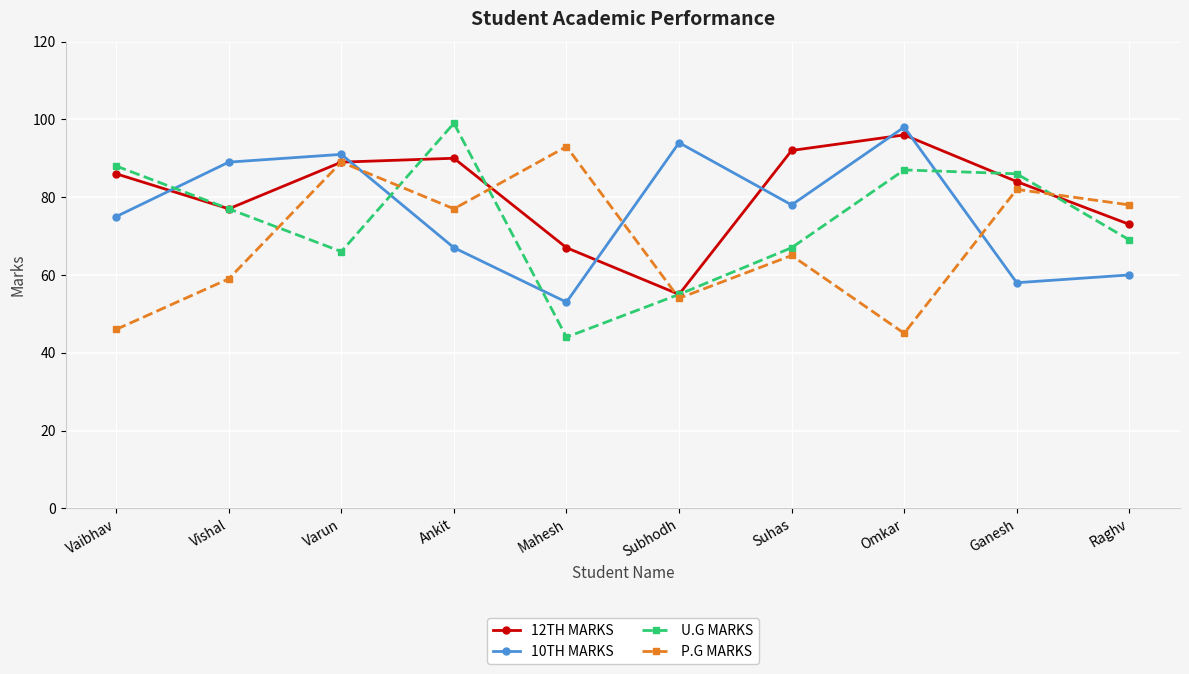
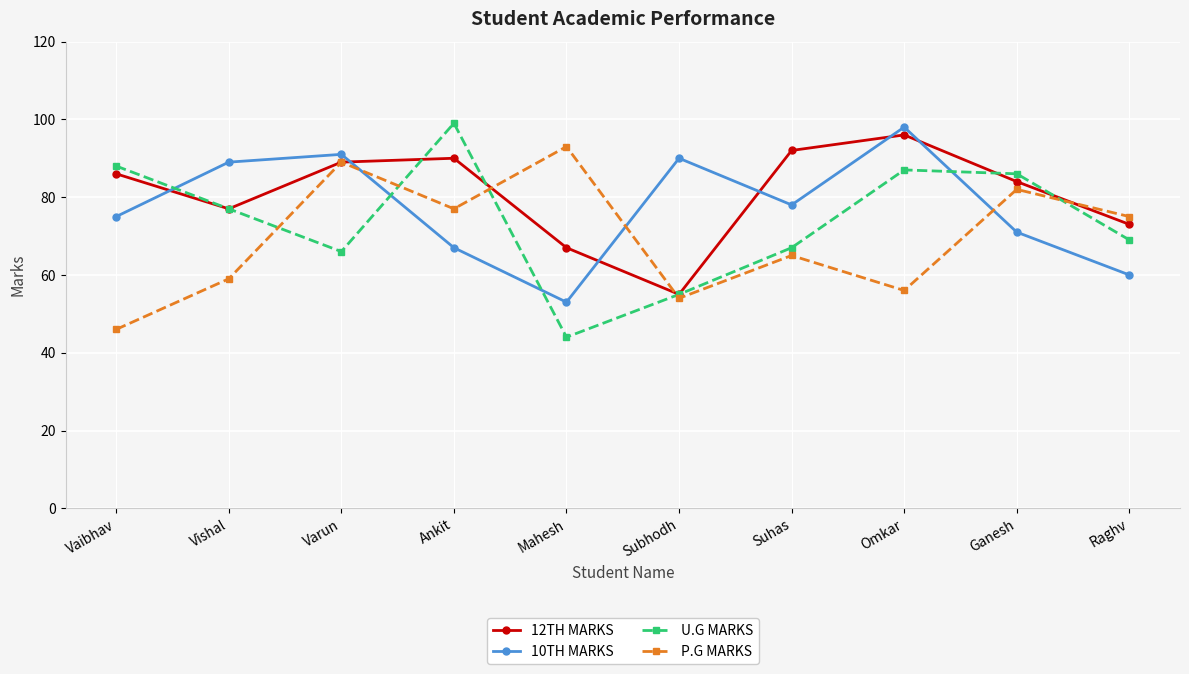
10TH MARKS, Subhodh: 94 -> 90
P.G MARKS, Omkar: 45 -> 56
10TH MARKS, Ganesh: 58 -> 71
P.G MARKS, Raghv: 78 -> 75
